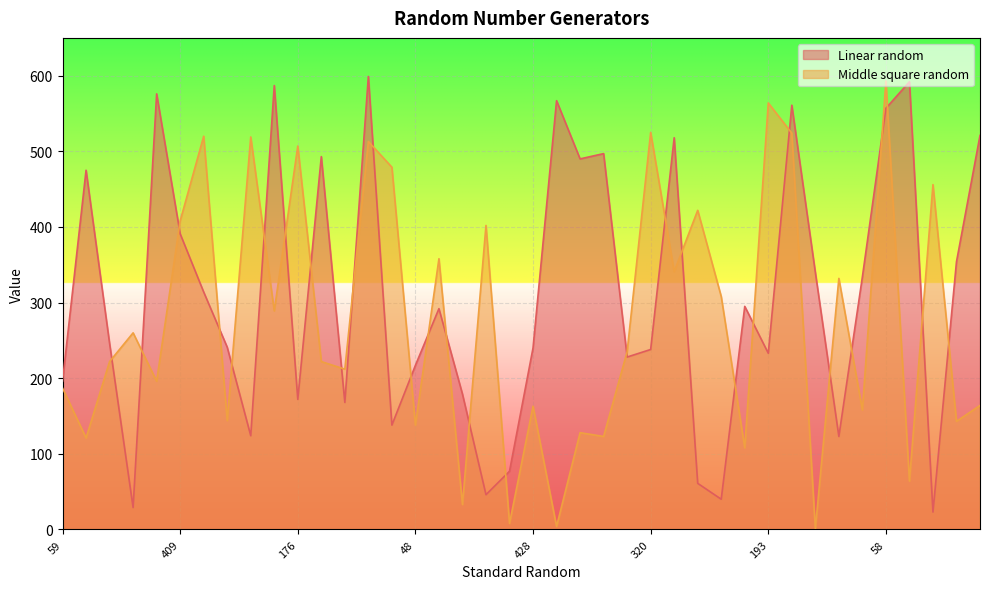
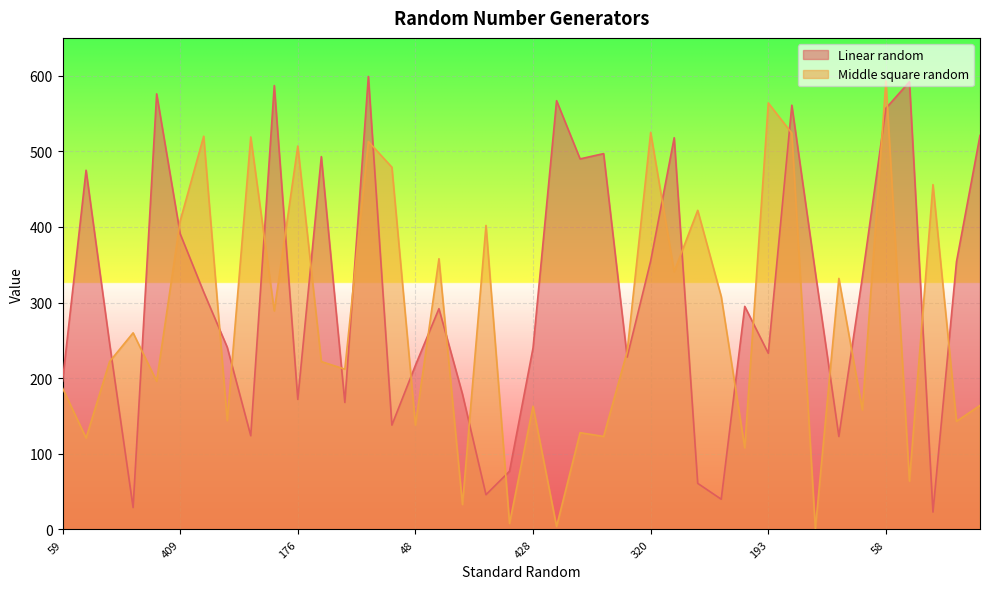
Linear random, 320: 240 -> 360
